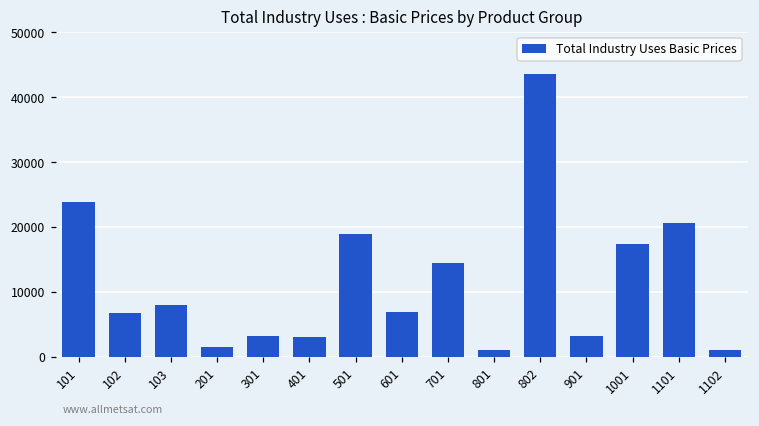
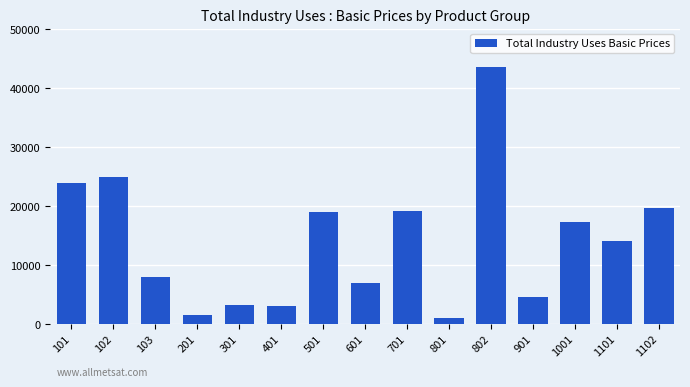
102: 7000 -> 25000
701: 14000 -> 19000
901: 3000 -> 5000
1101: 21000 -> 14000
1102: 1000 -> 20000
